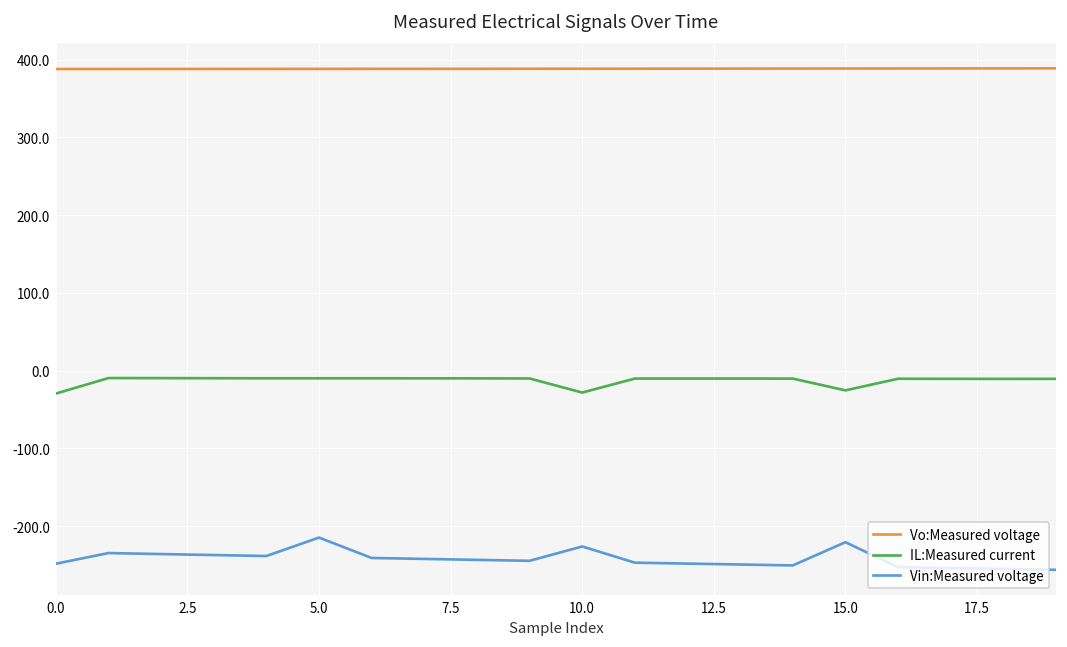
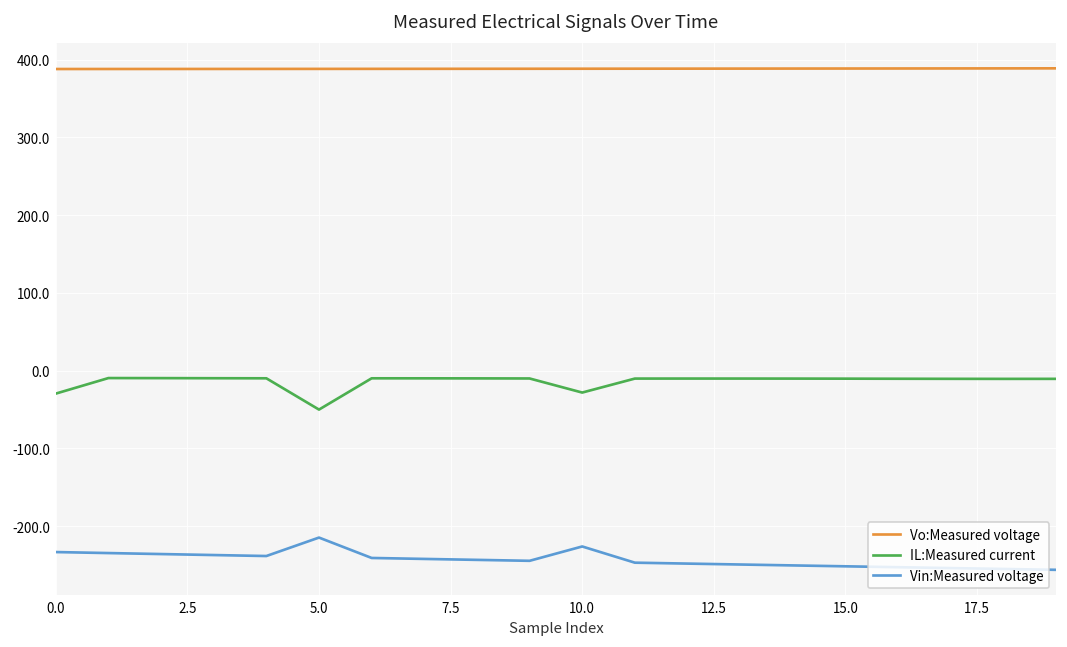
Vin:Measured voltage, 0.0: -250 -> -230
IL:Measured current, 5.0: -10 -> -50
IL:Measured current, 15.0: -30 -> -10
Vin:Measured voltage, 15.0: -220 -> -250
